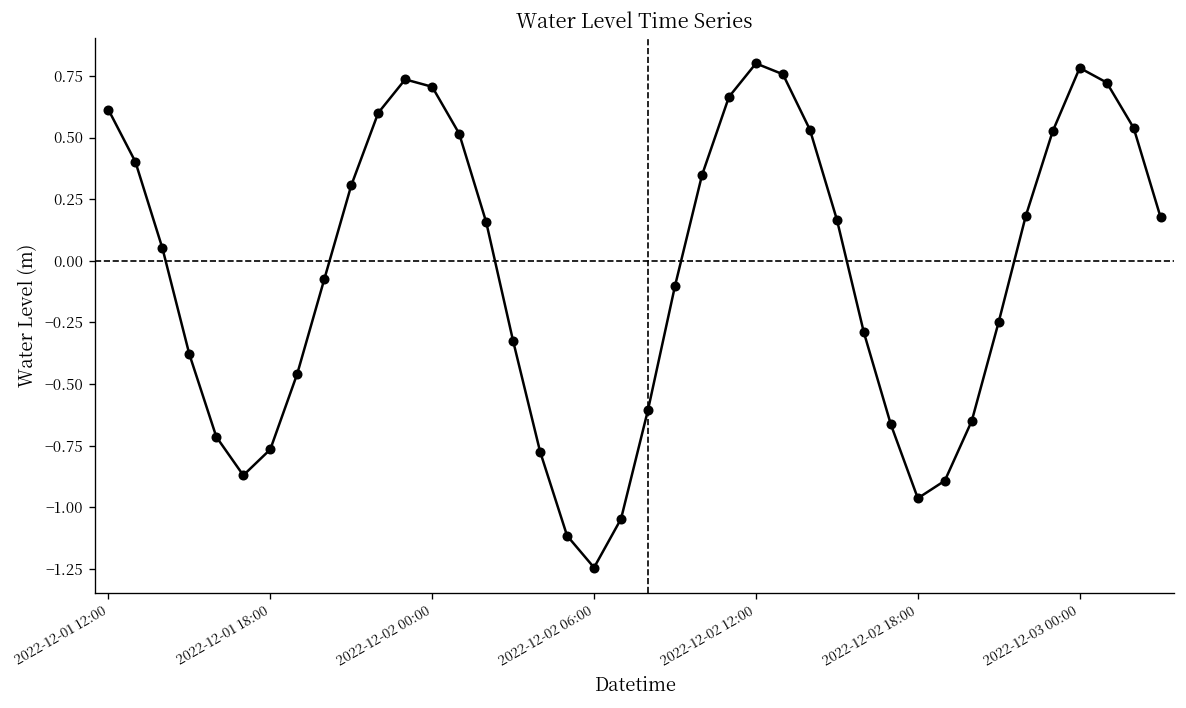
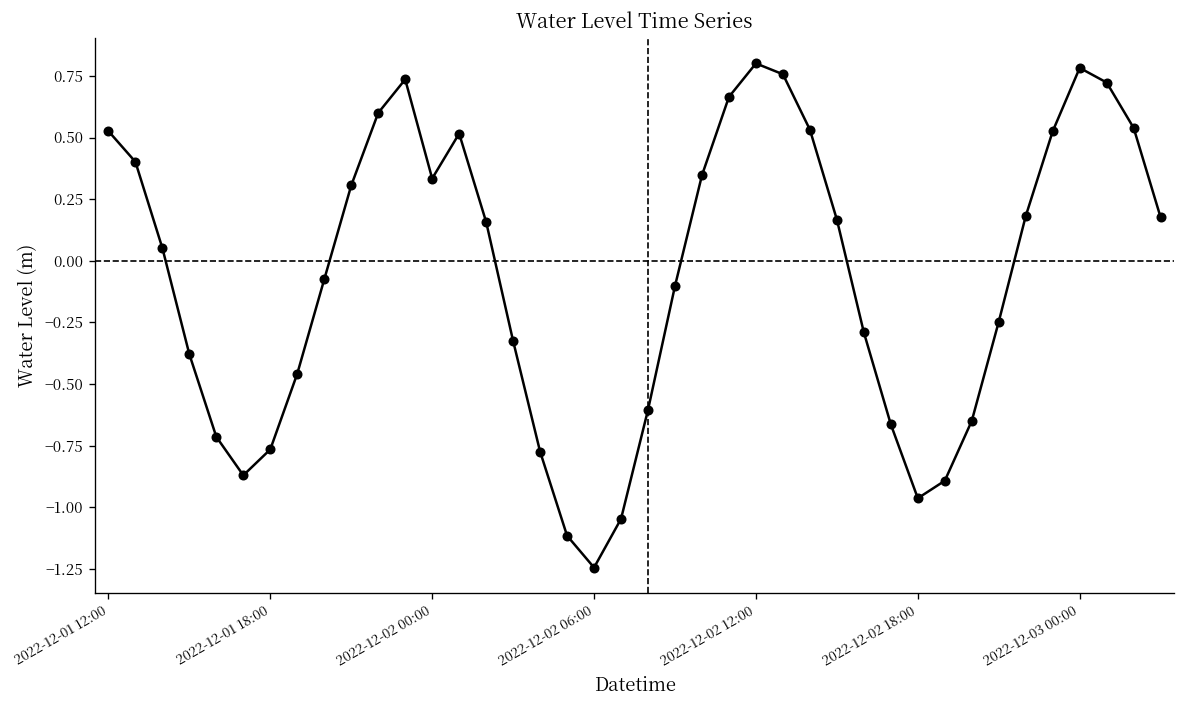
2022-12-01 12:00: 0.61 -> 0.53
2022-12-02 00:00: 0.71 -> 0.33
